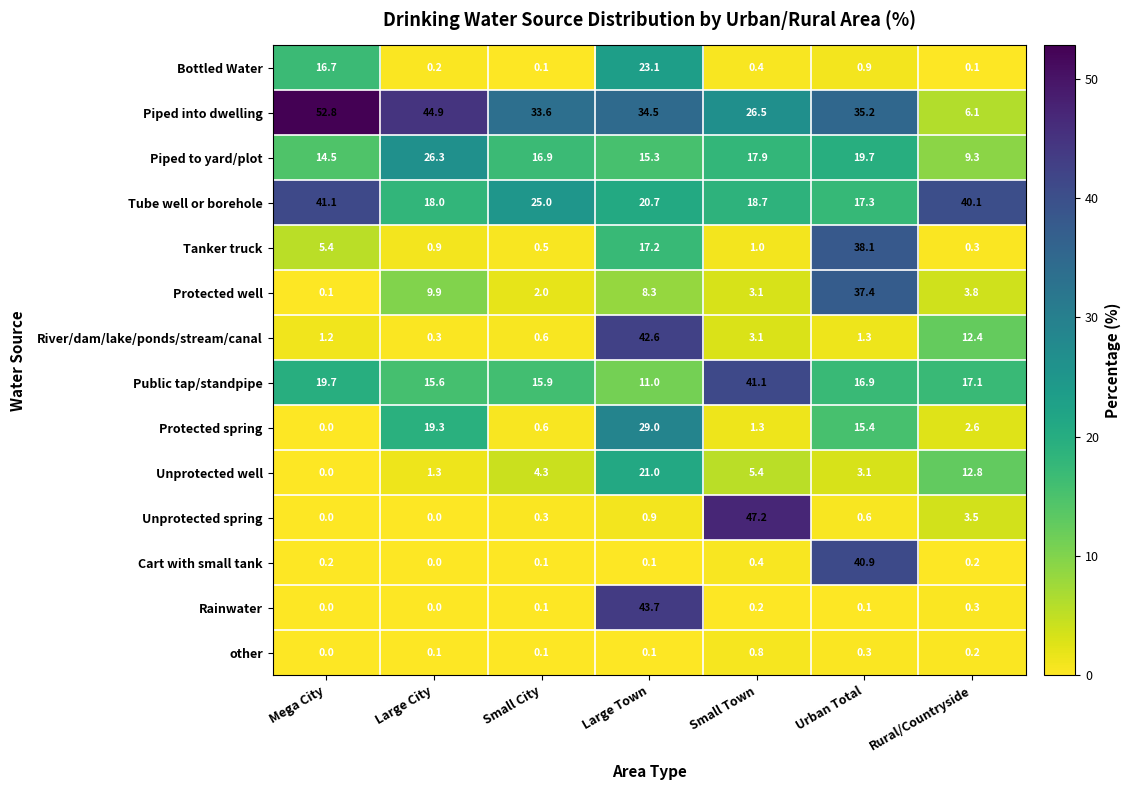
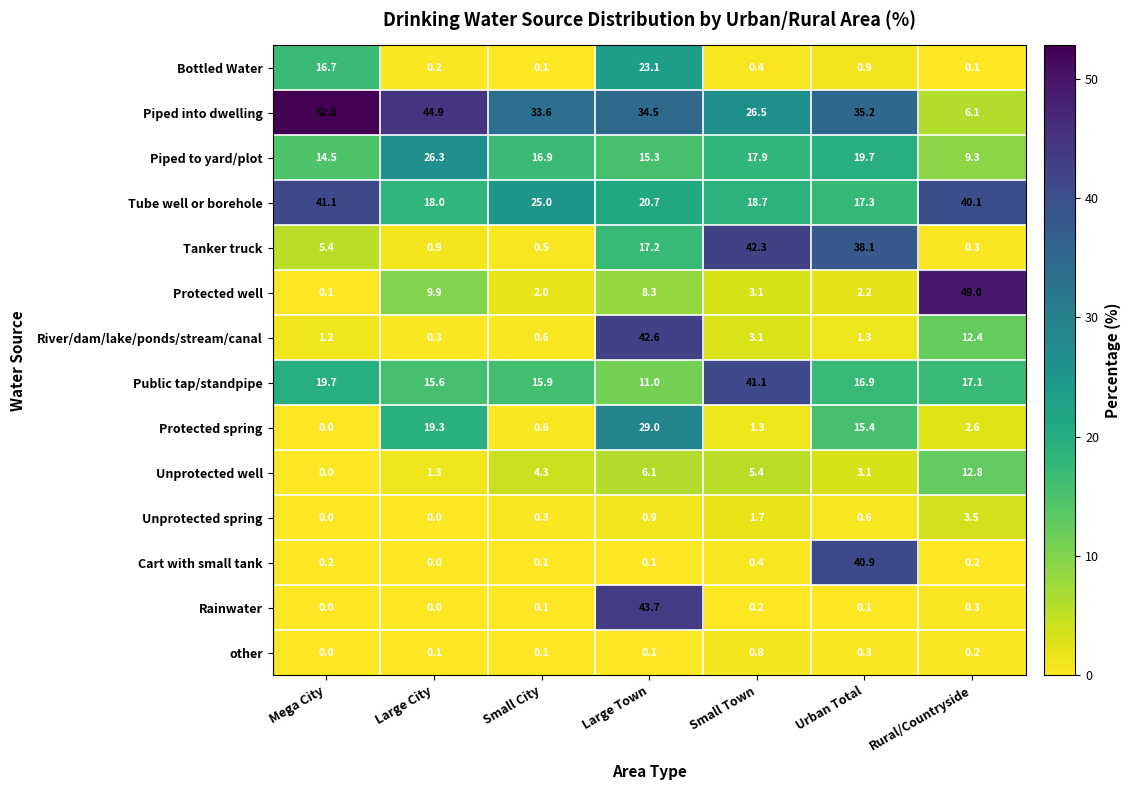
Tanker truck, Small Town: 1.0 -> 42.3
Protected well, Urban Total: 37.4 -> 2.2
Protected well, Rural/Countryside: 3.8 -> 49.0
Unprotected well, Large Town: 21.0 -> 6.1
Unprotected spring, Small Town: 47.2 -> 1.7
